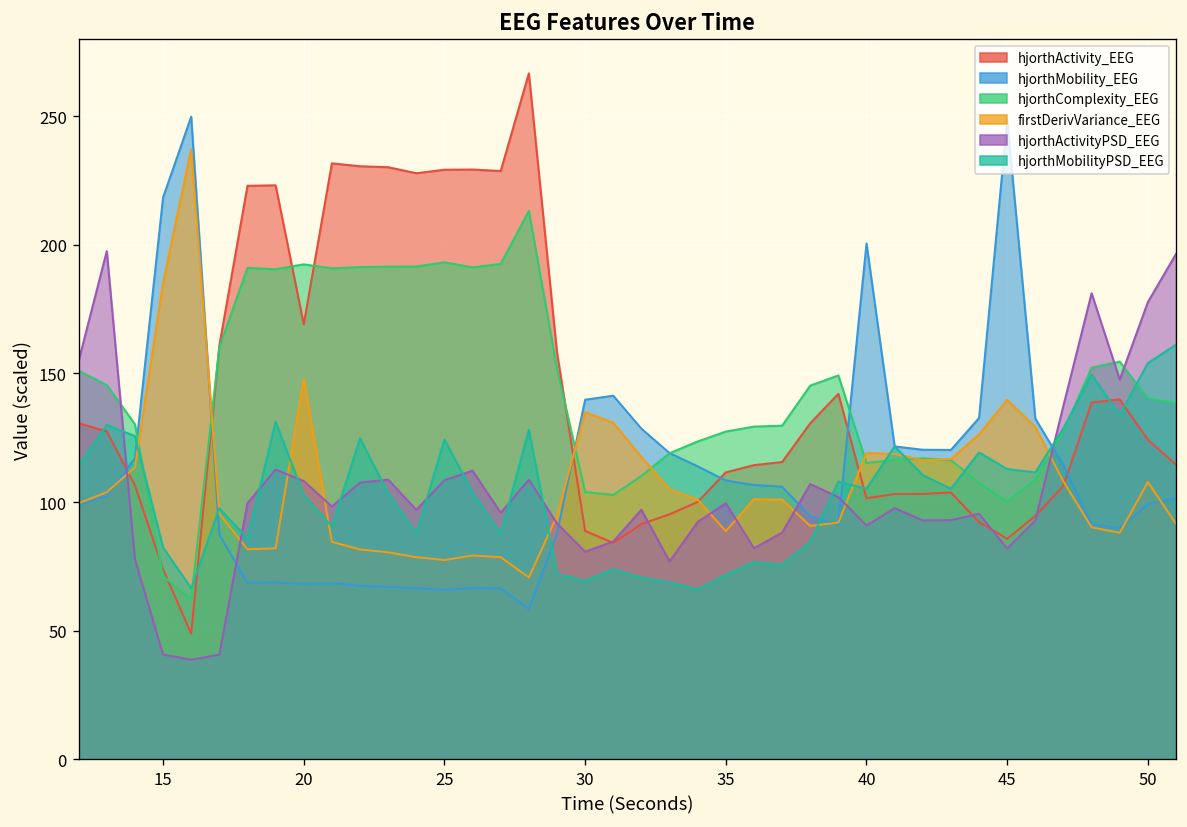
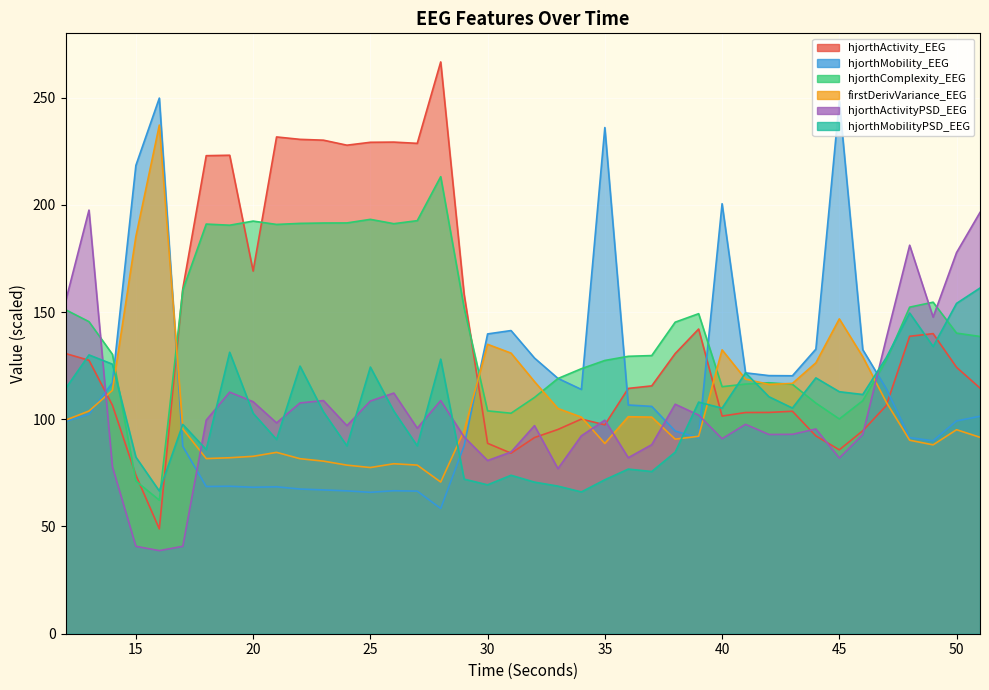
firstDerivVariance_EEG, 20: 148 -> 83
hjorthActivity_EEG, 35: 112 -> 97
hjorthMobility_EEG, 35: 108 -> 236
firstDerivVariance_EEG, 40: 119 -> 132
firstDerivVariance_EEG, 45: 140 -> 147
firstDerivVariance_EEG, 50: 108 -> 95
